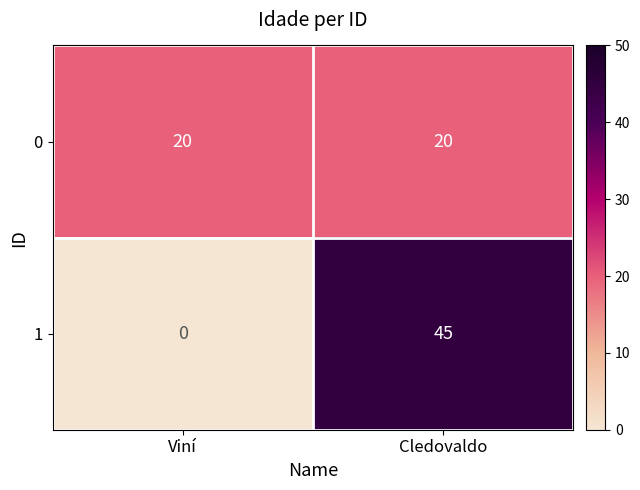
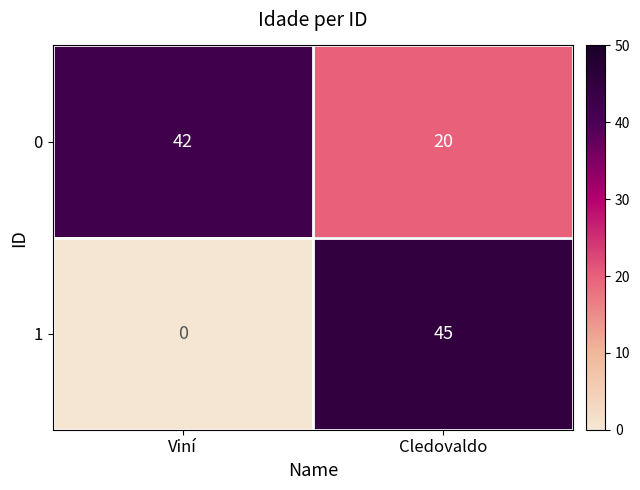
0, Viní: 20 -> 42
